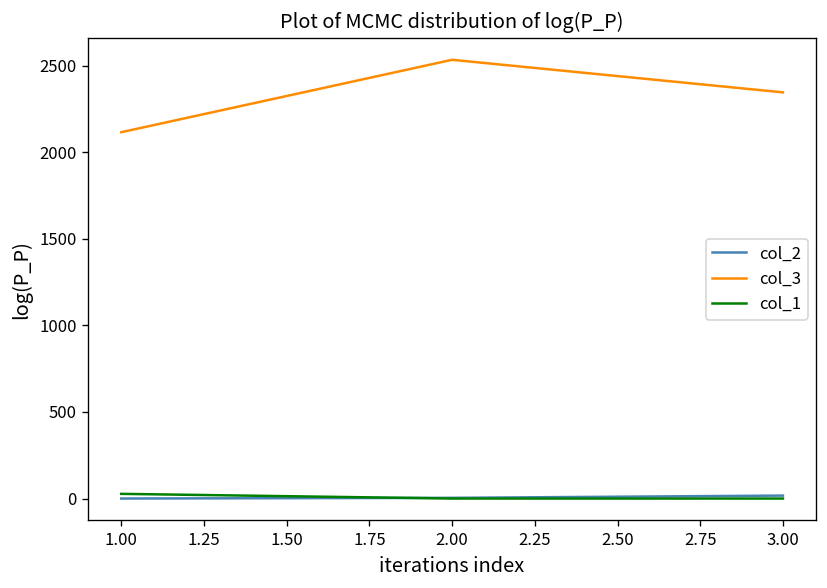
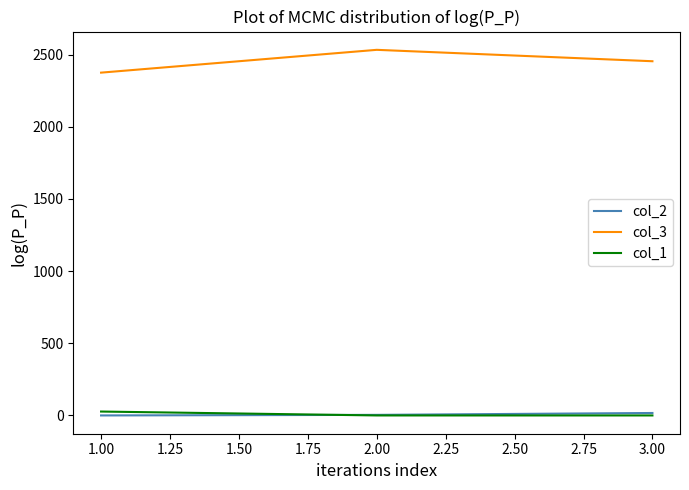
col_3, 1.00: 2120 -> 2380
col_3, 3.00: 2350 -> 2450
